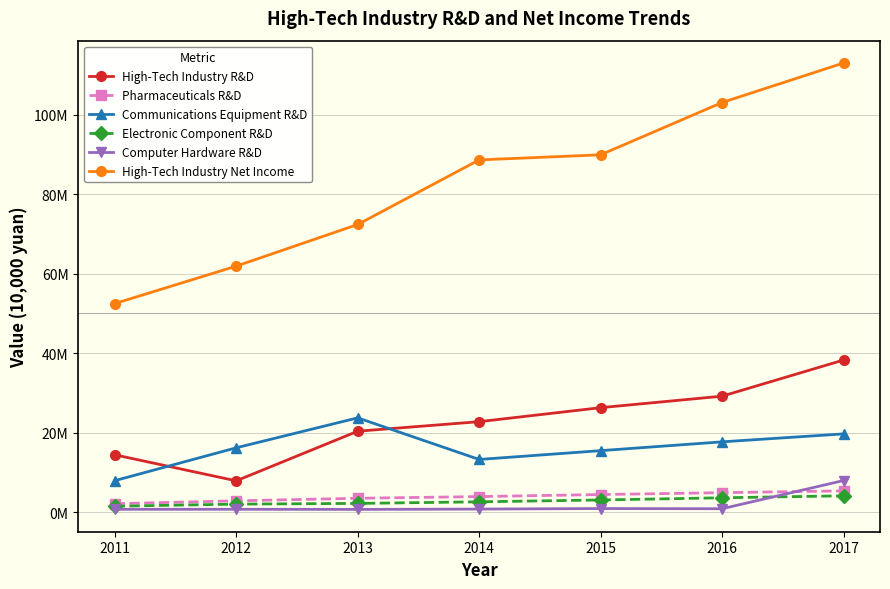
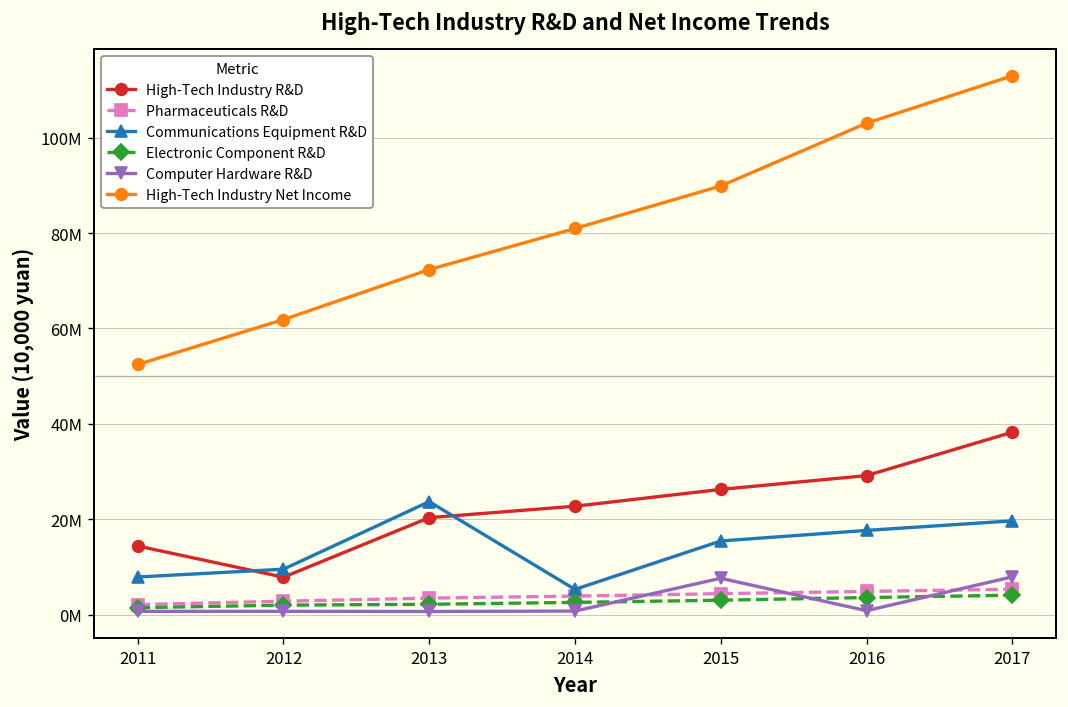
Communications Equipment R&D, 2012: 16000000 -> 10000000
Communications Equipment R&D, 2014: 13000000 -> 5000000
High-Tech Industry Net Income, 2014: 89000000 -> 81000000
Computer Hardware R&D, 2015: 1000000 -> 8000000
